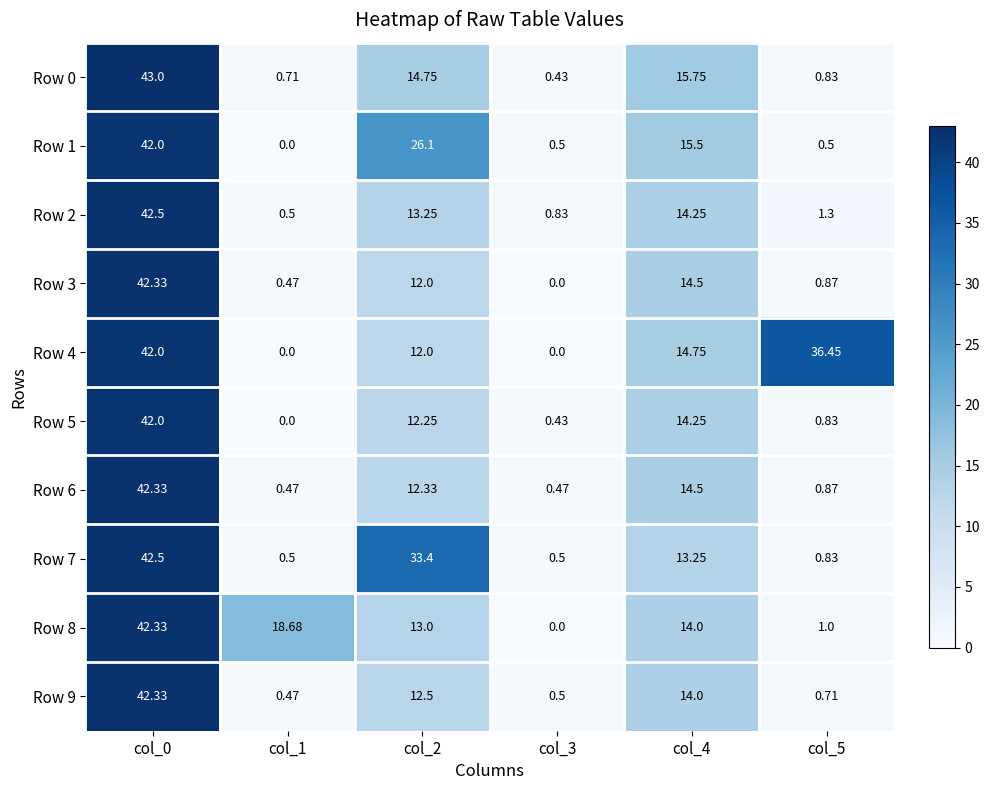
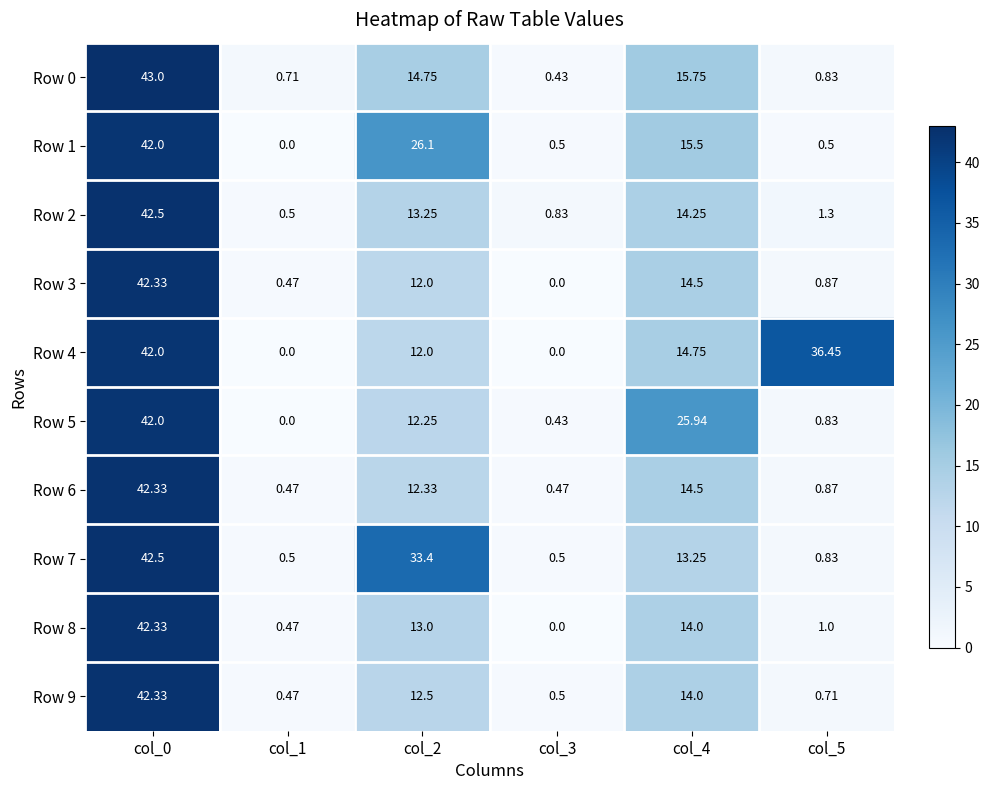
Row 5, col_4: 14.25 -> 25.94
Row 8, col_1: 18.68 -> 0.47
